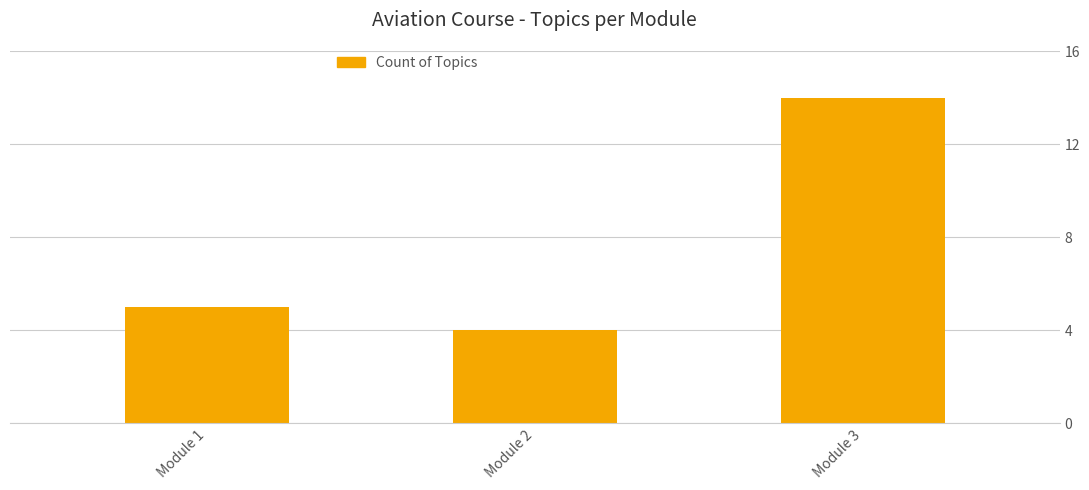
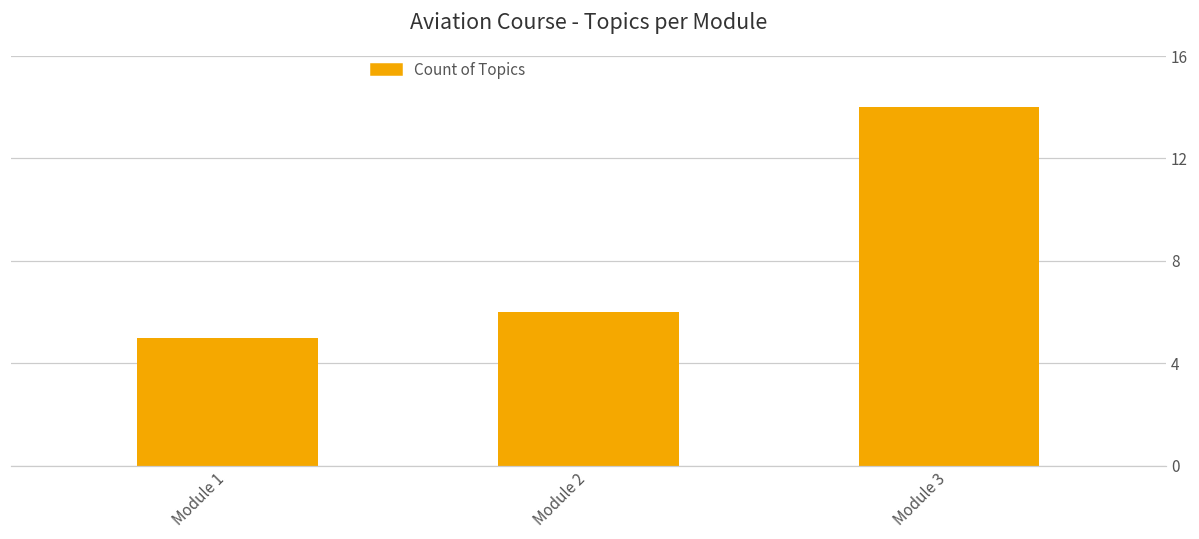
Module 2: 4 -> 6
